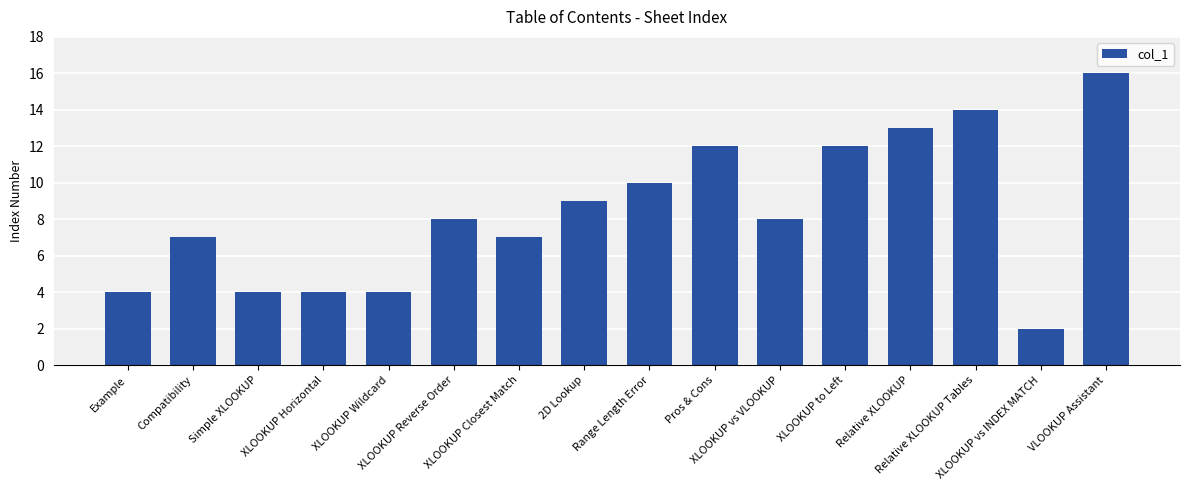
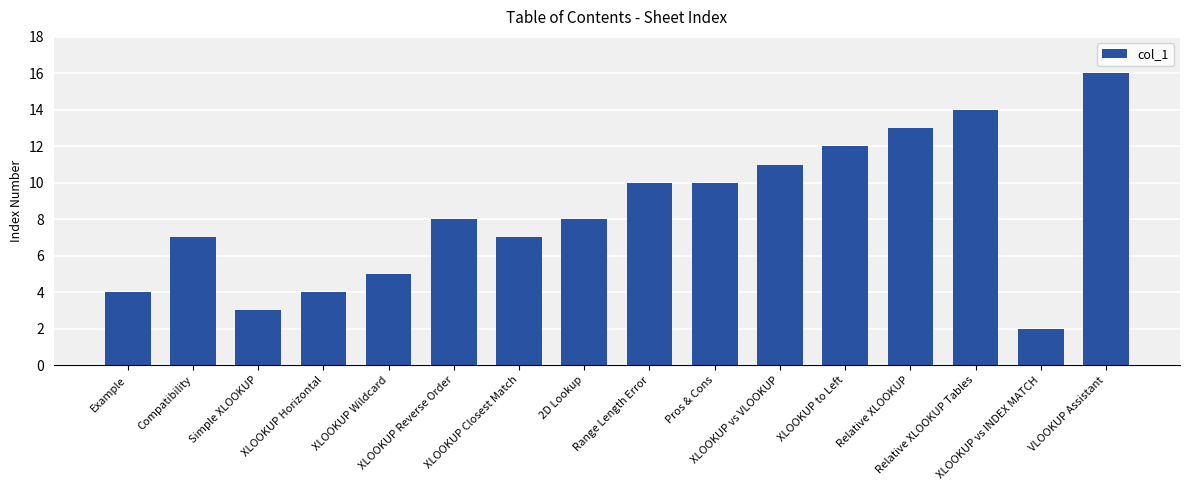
Simple XLOOKUP: 4 -> 3
XLOOKUP Wildcard: 4 -> 5
2D Lookup: 9 -> 8
Pros & Cons: 12 -> 10
XLOOKUP vs VLOOKUP: 8 -> 11
